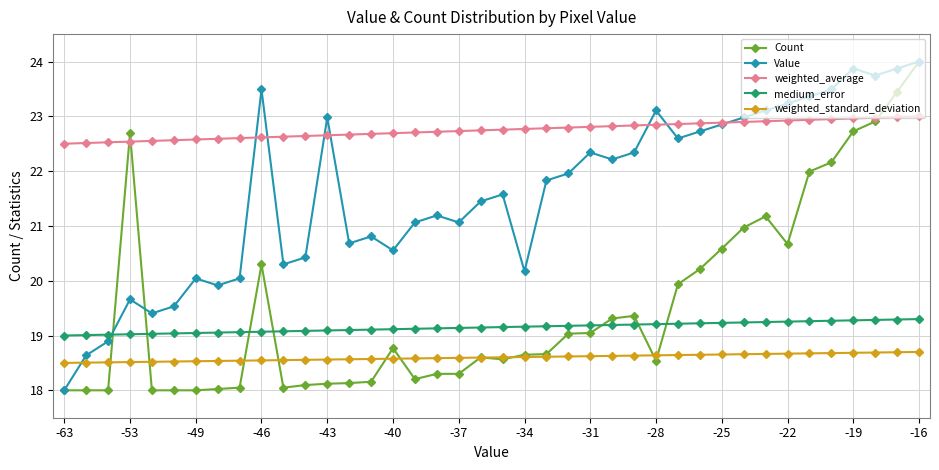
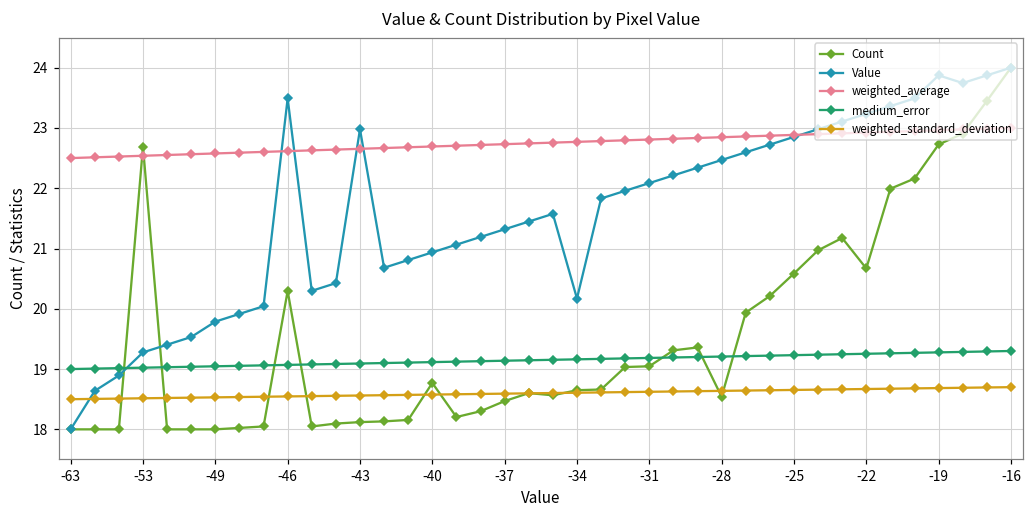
Value, -53: 19.7 -> 19.3
Value, -49: 20.0 -> 19.8
Value, -40: 20.6 -> 20.9
Count, -37: 18.3 -> 18.5
Value, -37: 21.1 -> 21.3
Value, -31: 22.3 -> 22.1
Value, -28: 23.1 -> 22.5
